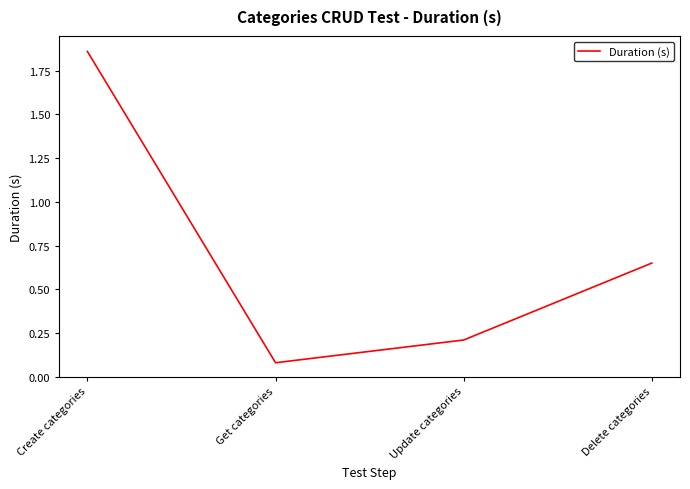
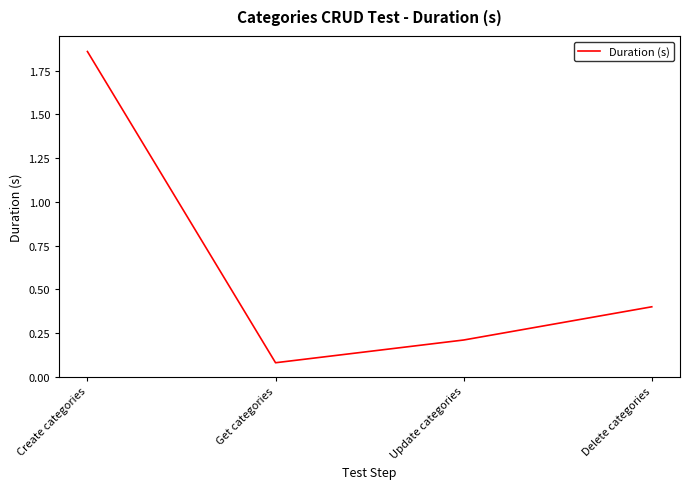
Delete categories: 0.65 -> 0.40
